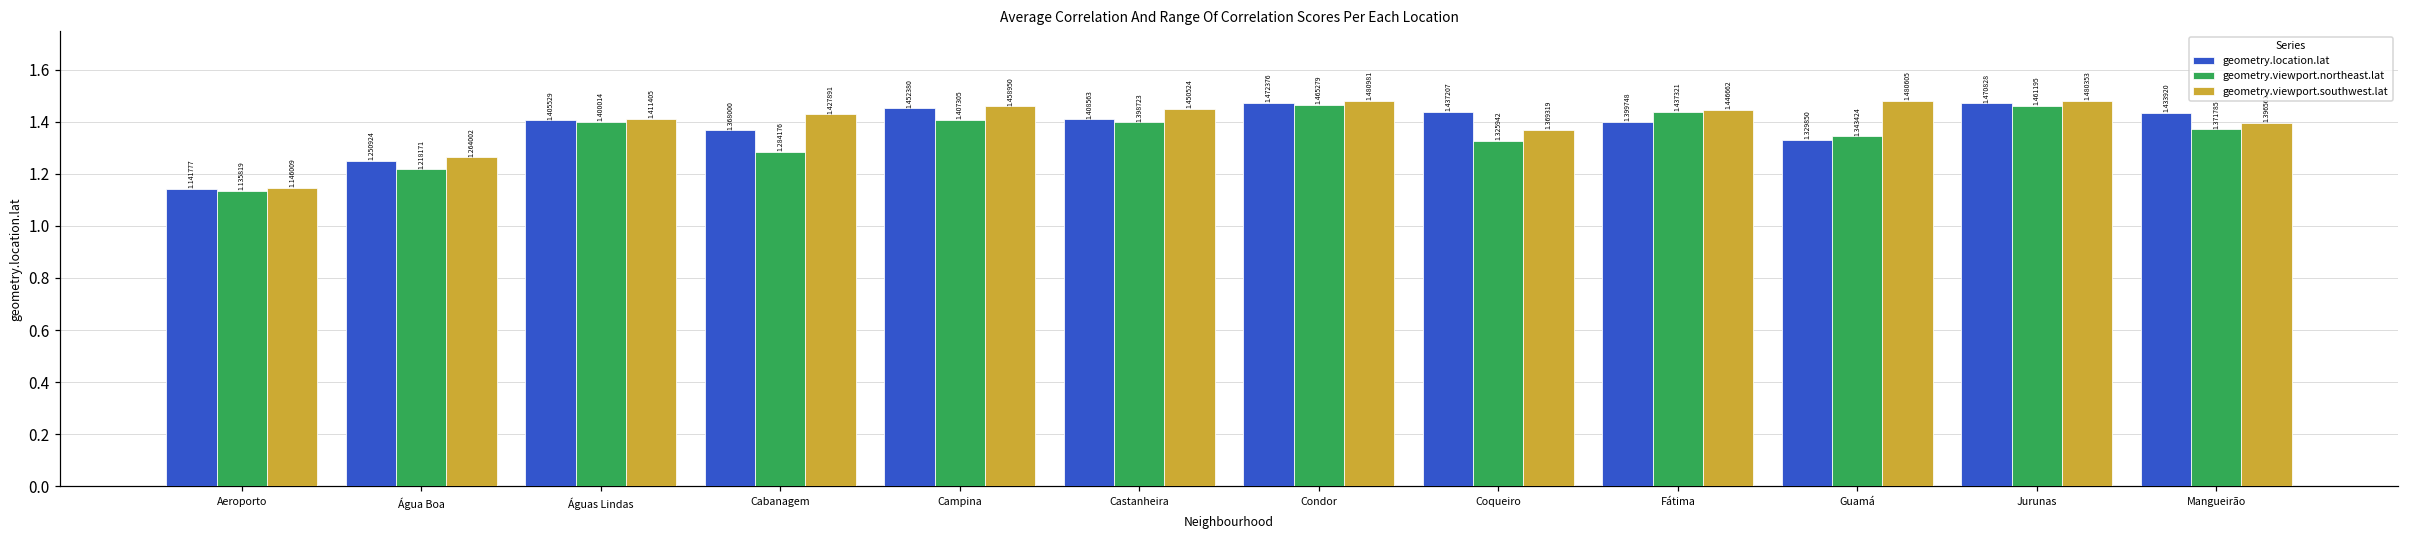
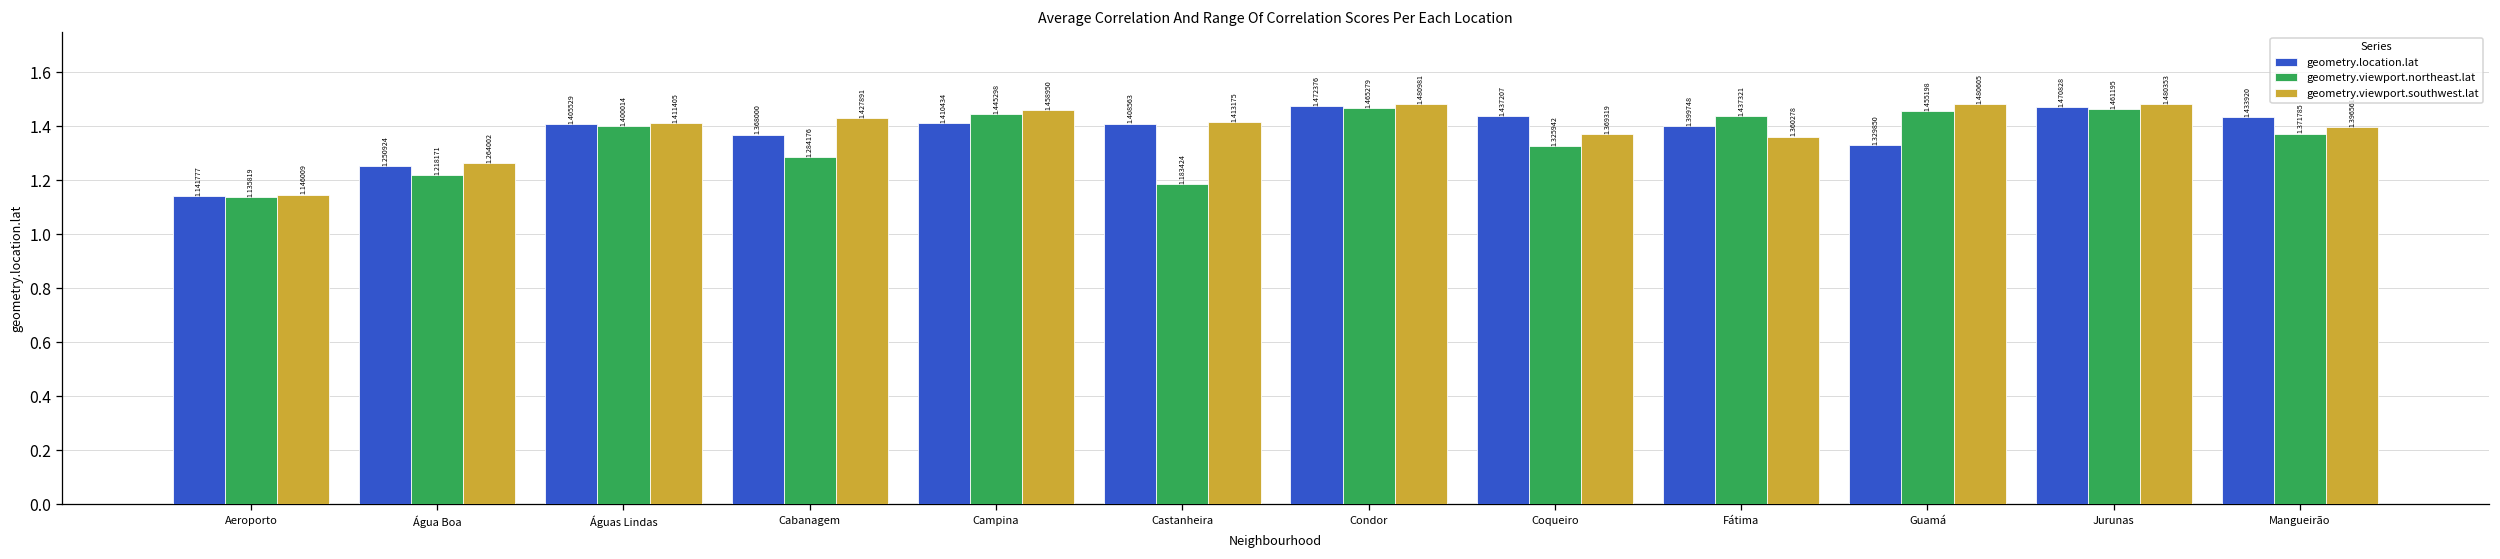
geometry.location.lat, Campina: 1.452380 -> 1.410434
geometry.viewport.northeast.lat, Campina: 1.407305 -> 1.445298
geometry.viewport.northeast.lat, Castanheira: 1.398723 -> 1.183424
geometry.viewport.southwest.lat, Castanheira: 1.450524 -> 1.413175
geometry.viewport.southwest.lat, Fátima: 1.446662 -> 1.360278
geometry.viewport.northeast.lat, Guamá: 1.343424 -> 1.455198
